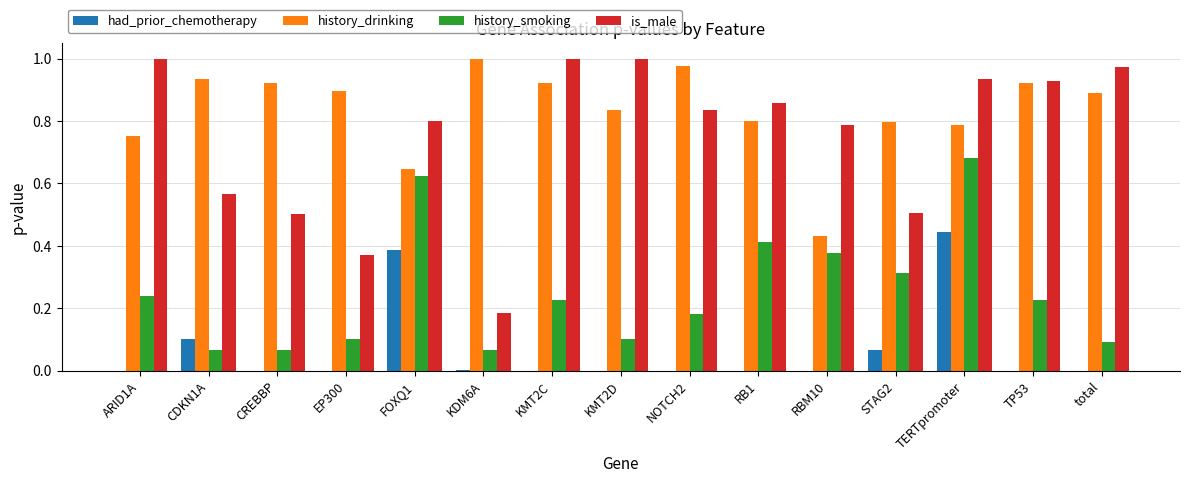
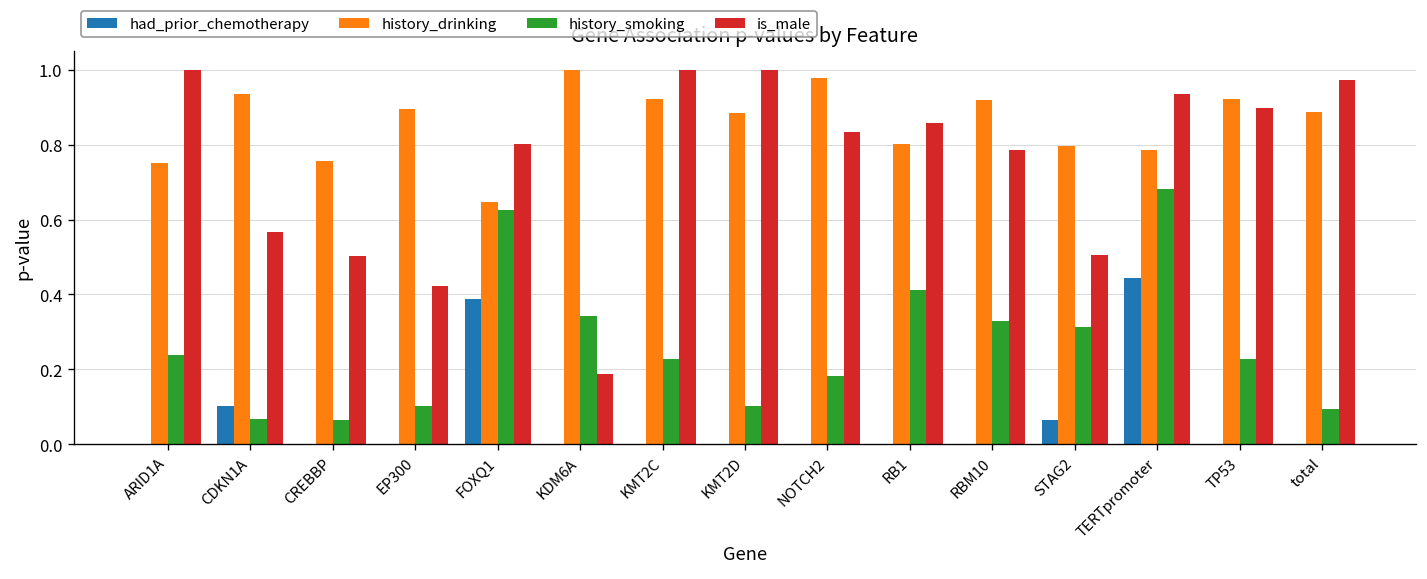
history_drinking, CREBBP: 0.92 -> 0.76
is_male, EP300: 0.37 -> 0.42
history_smoking, KDM6A: 0.07 -> 0.34
history_drinking, KMT2D: 0.83 -> 0.88
history_drinking, RBM10: 0.43 -> 0.92
history_smoking, RBM10: 0.38 -> 0.33
is_male, TP53: 0.93 -> 0.90
